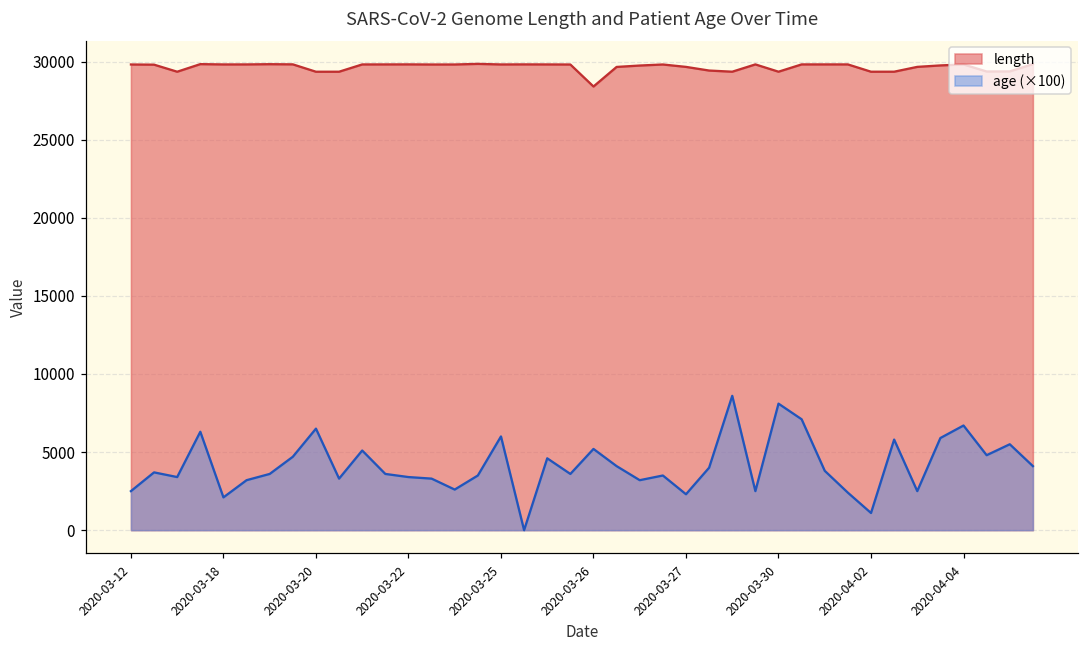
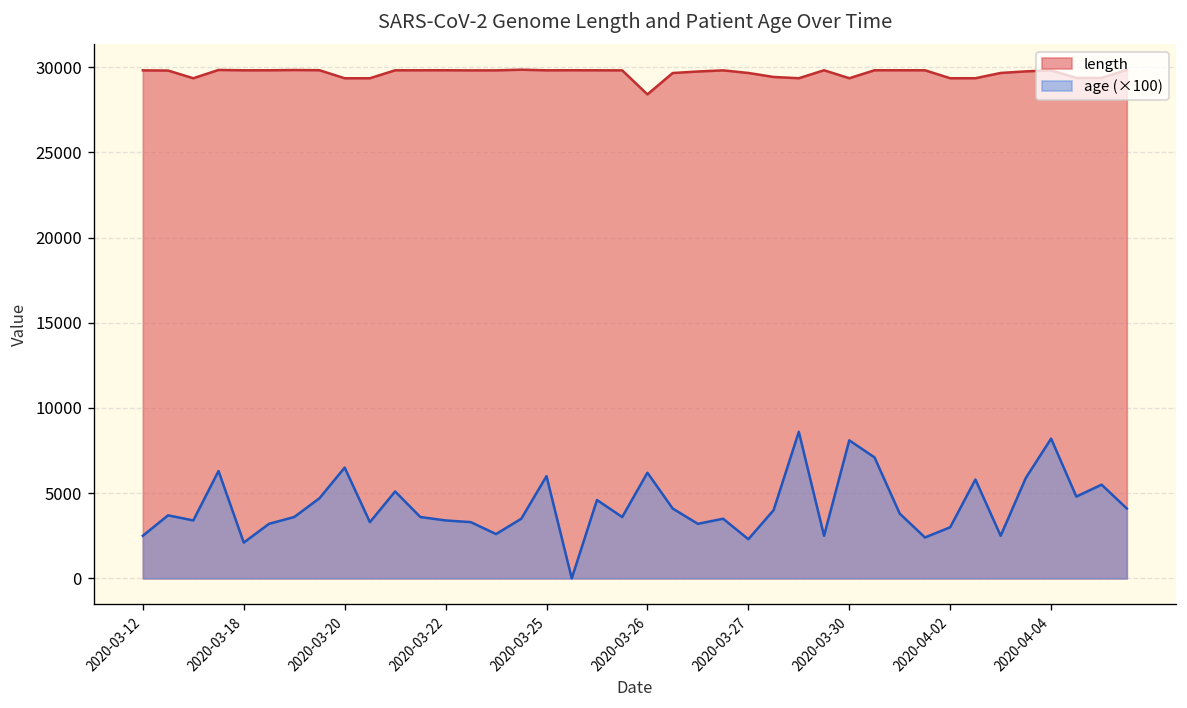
age (×100), 2020-03-26: 5200 -> 6200
age (×100), 2020-04-02: 1100 -> 3000
age (×100), 2020-04-04: 6700 -> 8200
